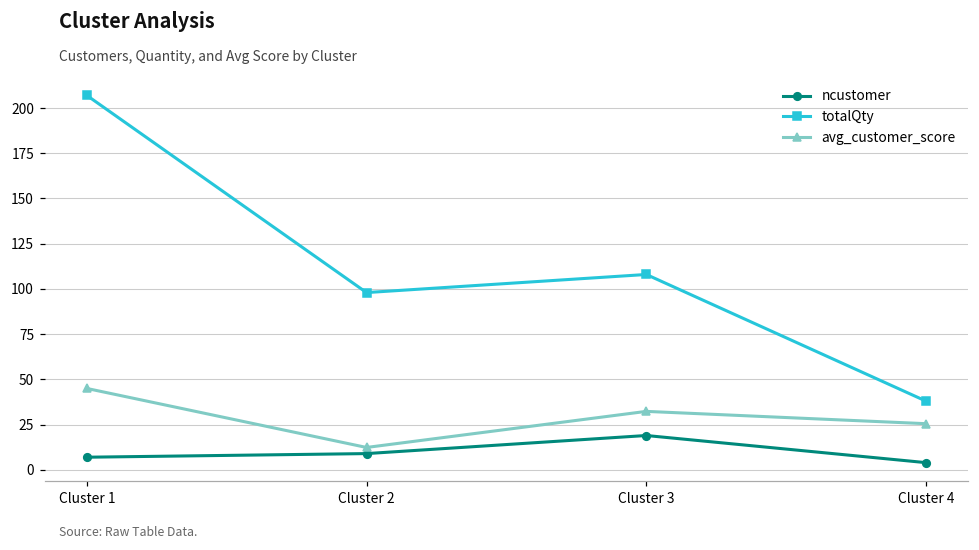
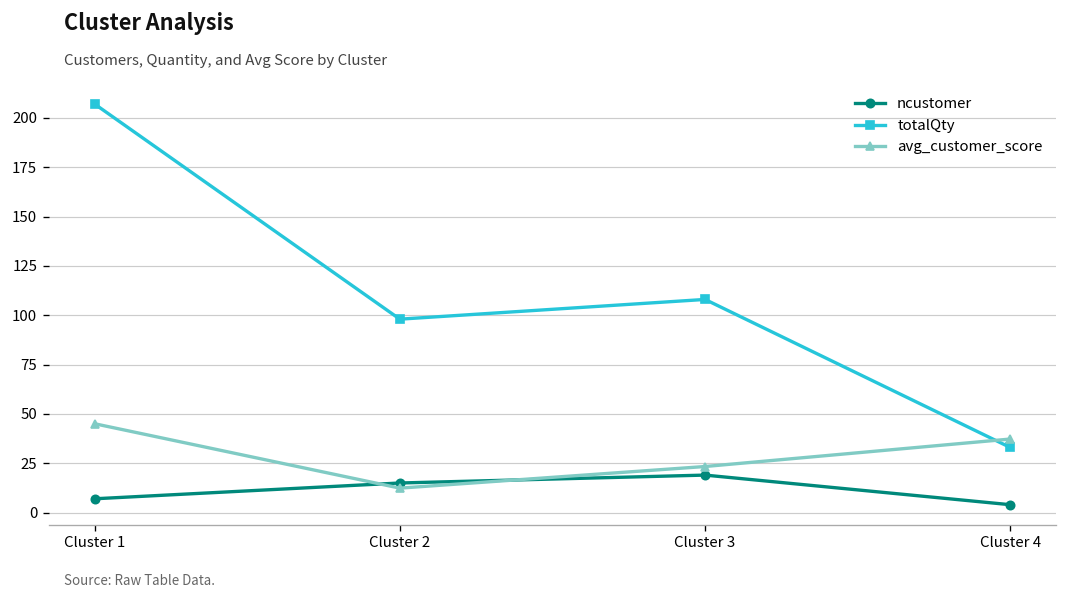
ncustomer, Cluster 2: 9 -> 15
avg_customer_score, Cluster 3: 32 -> 23
totalQty, Cluster 4: 38 -> 33
avg_customer_score, Cluster 4: 26 -> 37
